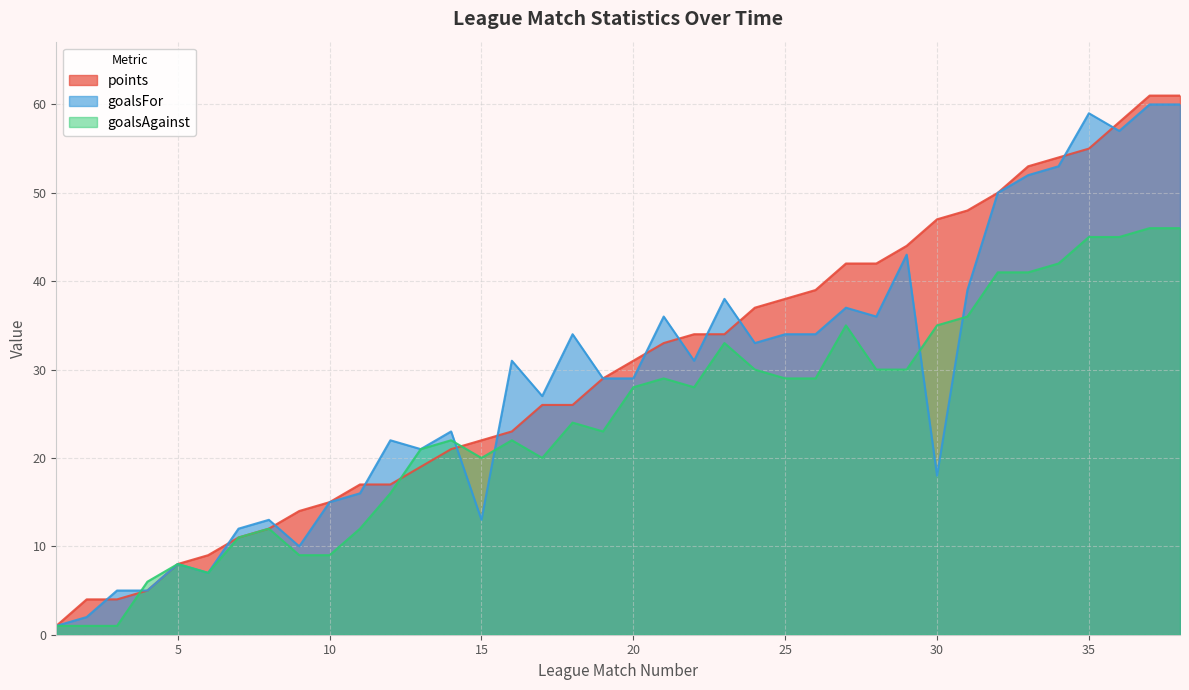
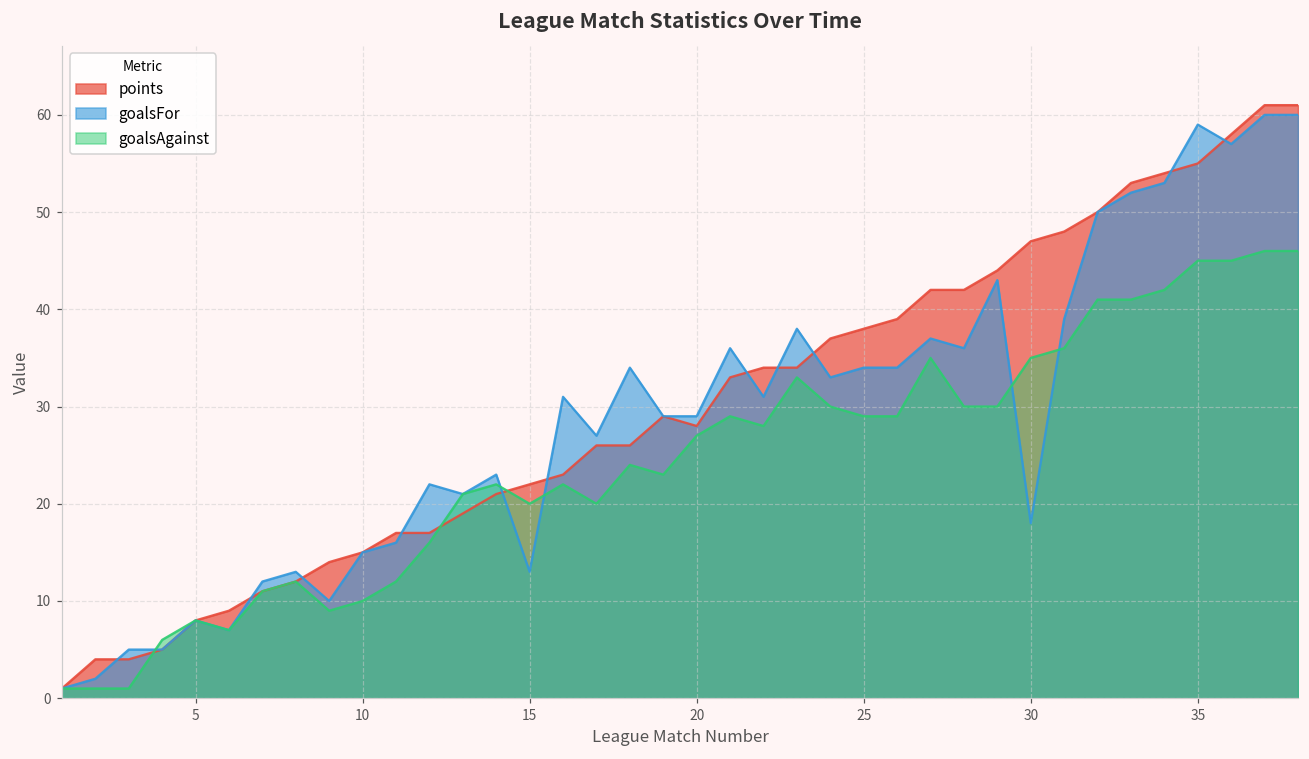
goalsAgainst, 10: 9 -> 10
points, 20: 31 -> 28
goalsAgainst, 20: 28 -> 27
